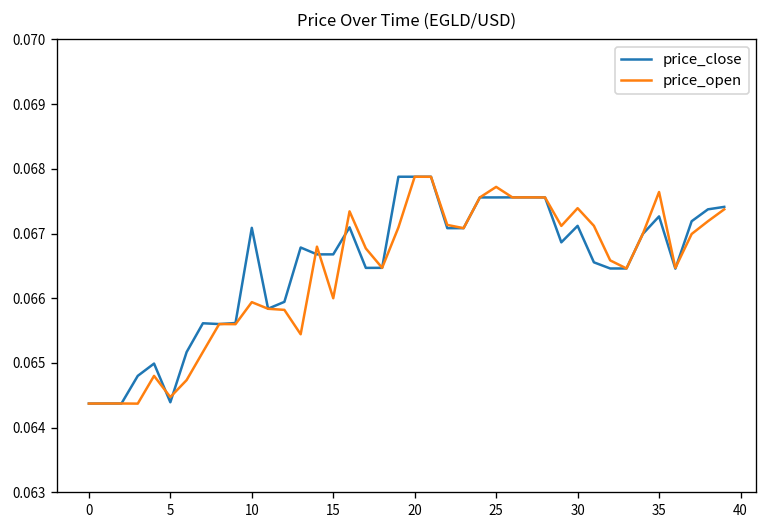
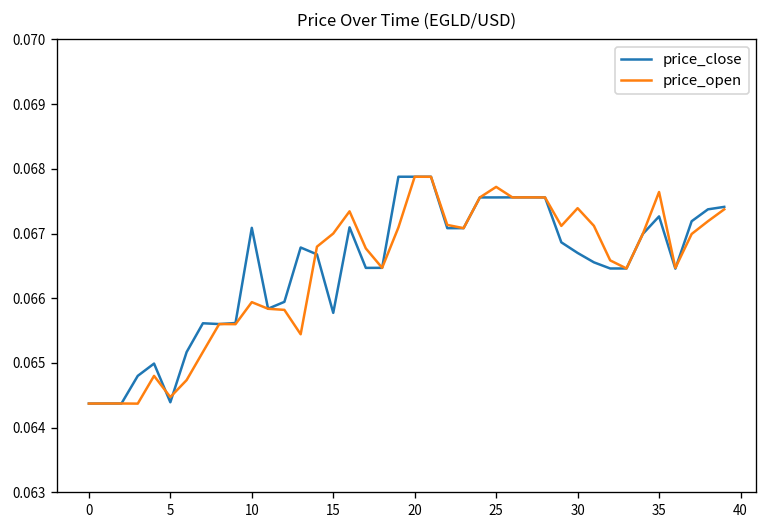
price_close, 15: 0.0667 -> 0.0658
price_open, 15: 0.066 -> 0.067
price_close, 30: 0.0671 -> 0.0667
